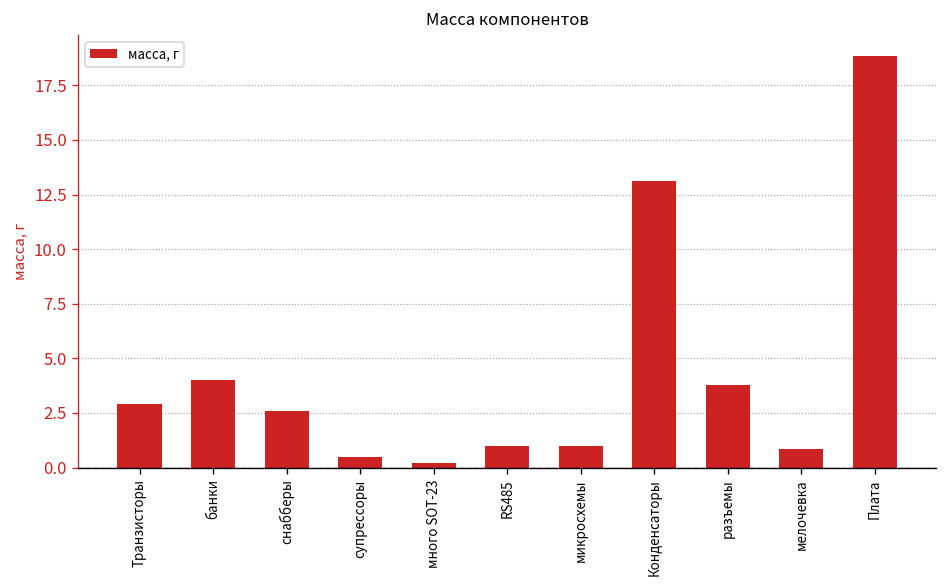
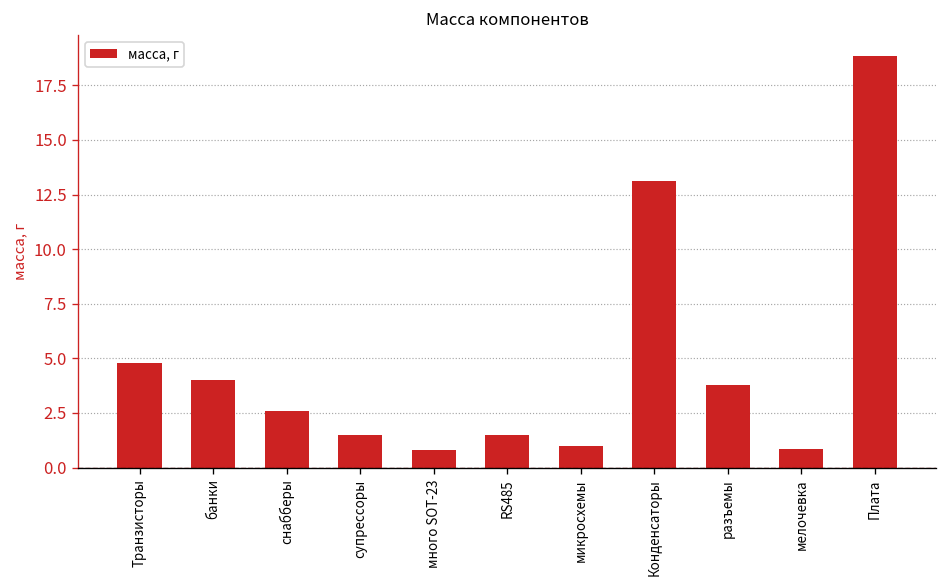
Транзисторы: 2.9 -> 4.8
супрессоры: 0.5 -> 1.5
много SOT-23: 0.2 -> 0.8
RS485: 1.0 -> 1.5
